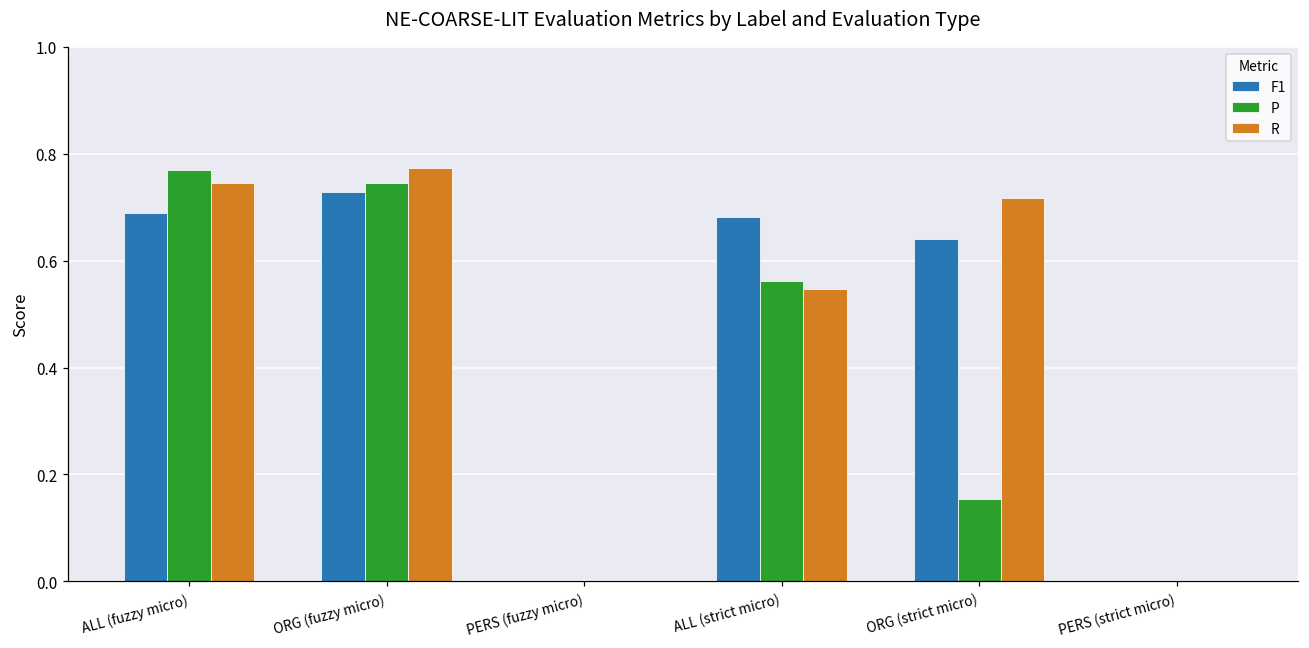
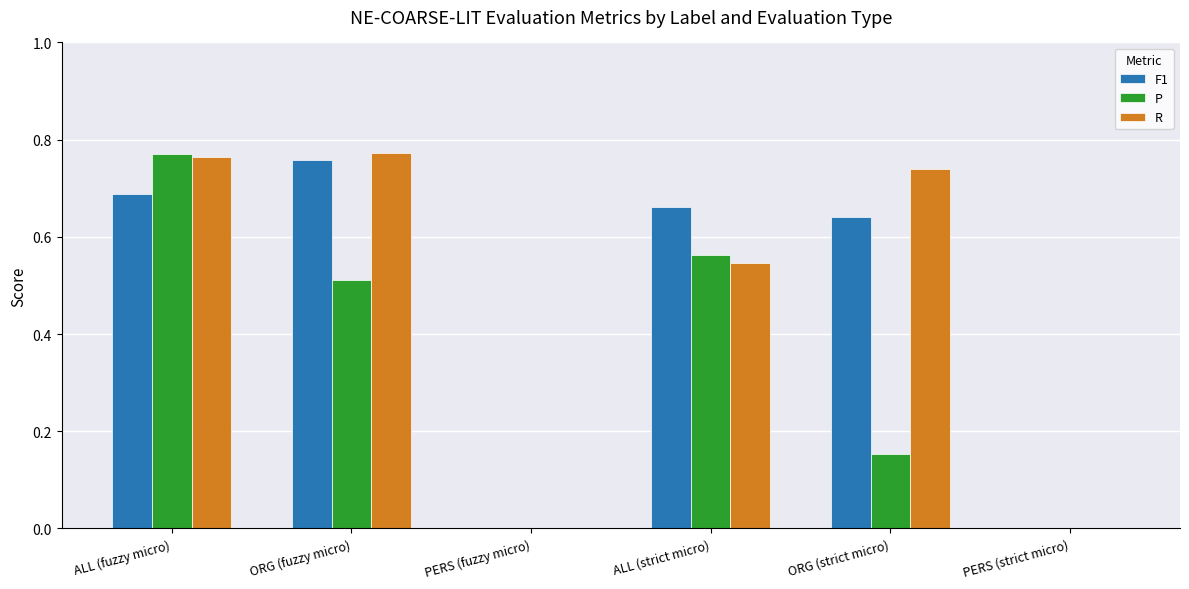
R, ALL (fuzzy micro): 0.75 -> 0.76
F1, ORG (fuzzy micro): 0.73 -> 0.76
P, ORG (fuzzy micro): 0.75 -> 0.51
F1, ALL (strict micro): 0.68 -> 0.66
R, ORG (strict micro): 0.72 -> 0.74
